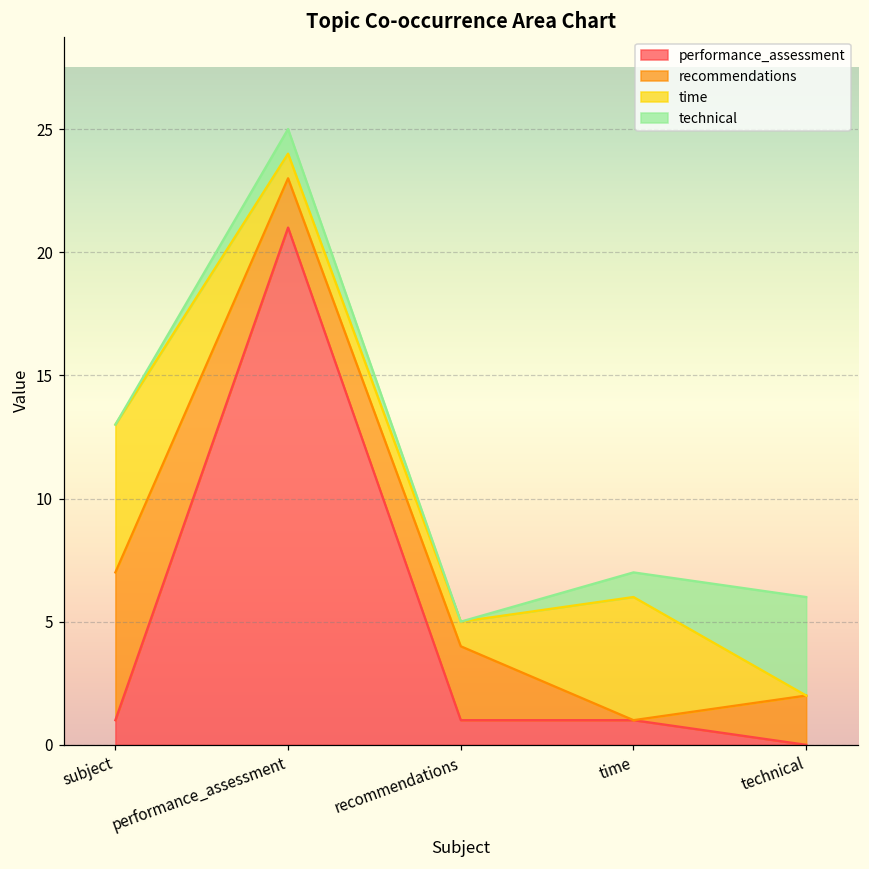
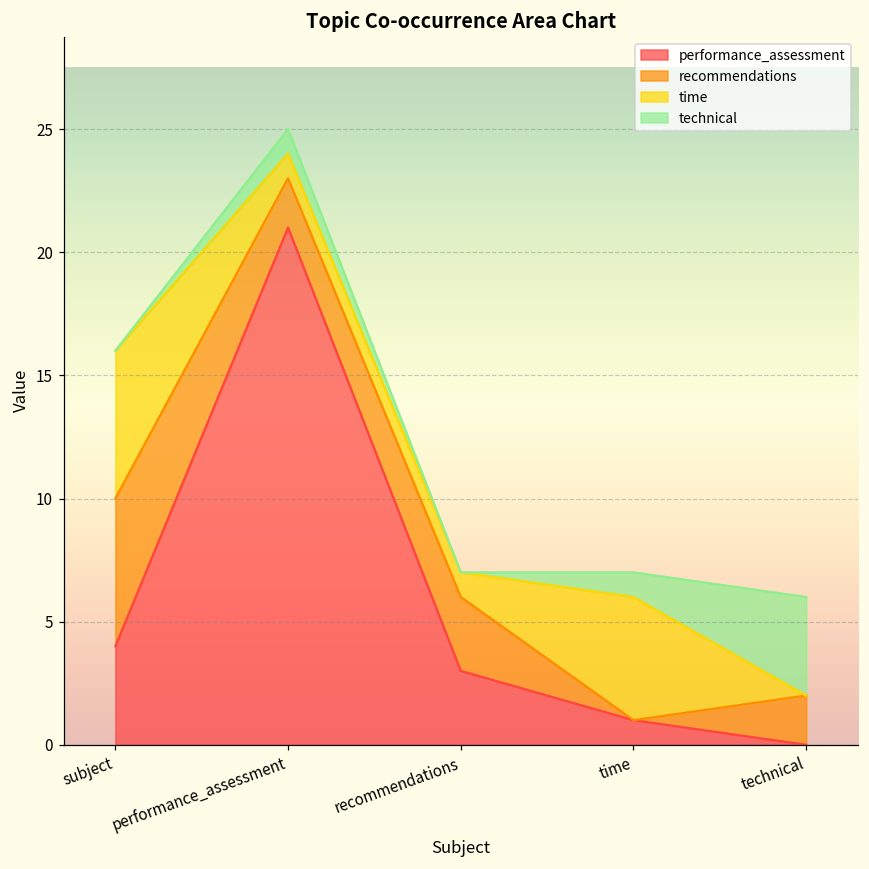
performance_assessment, subject: 1 -> 4
performance_assessment, recommendations: 1 -> 3
